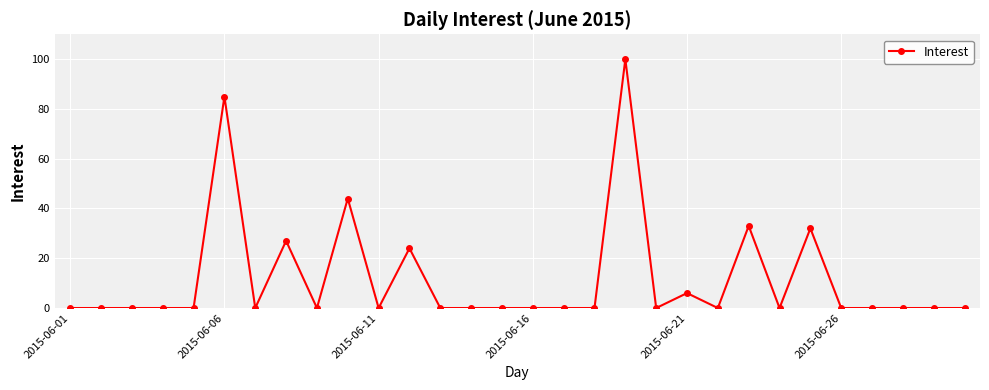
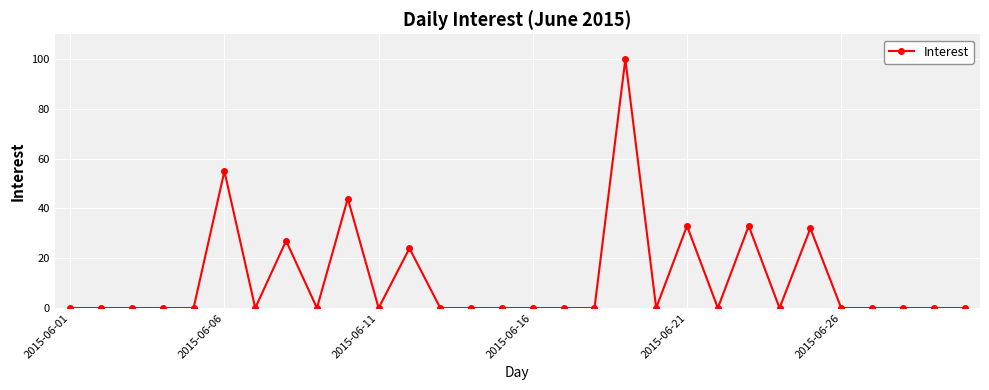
2015-06-06: 85 -> 55
2015-06-21: 6 -> 33
